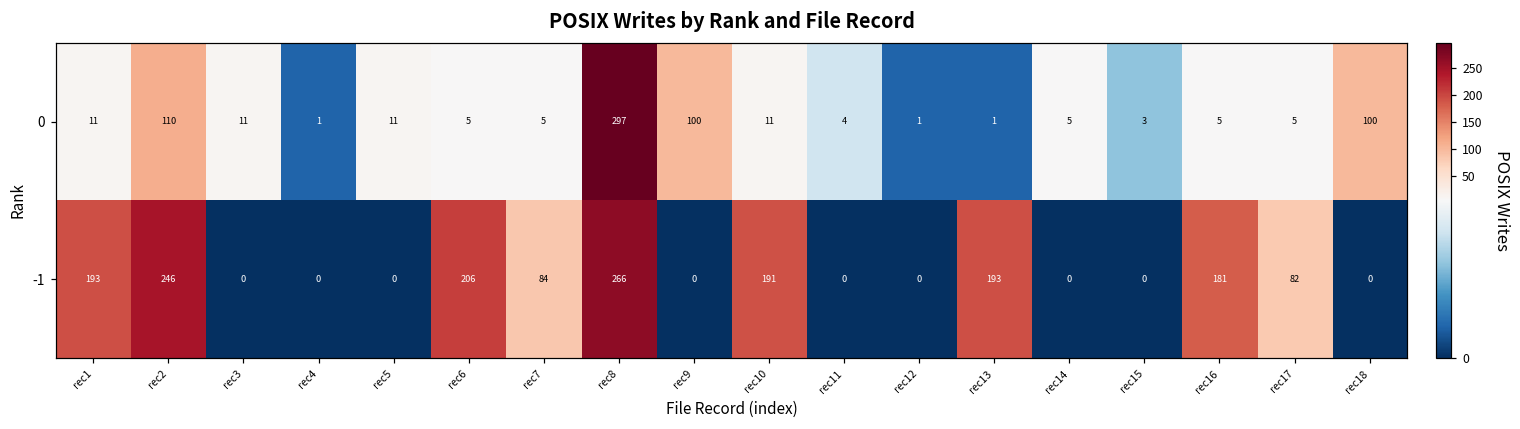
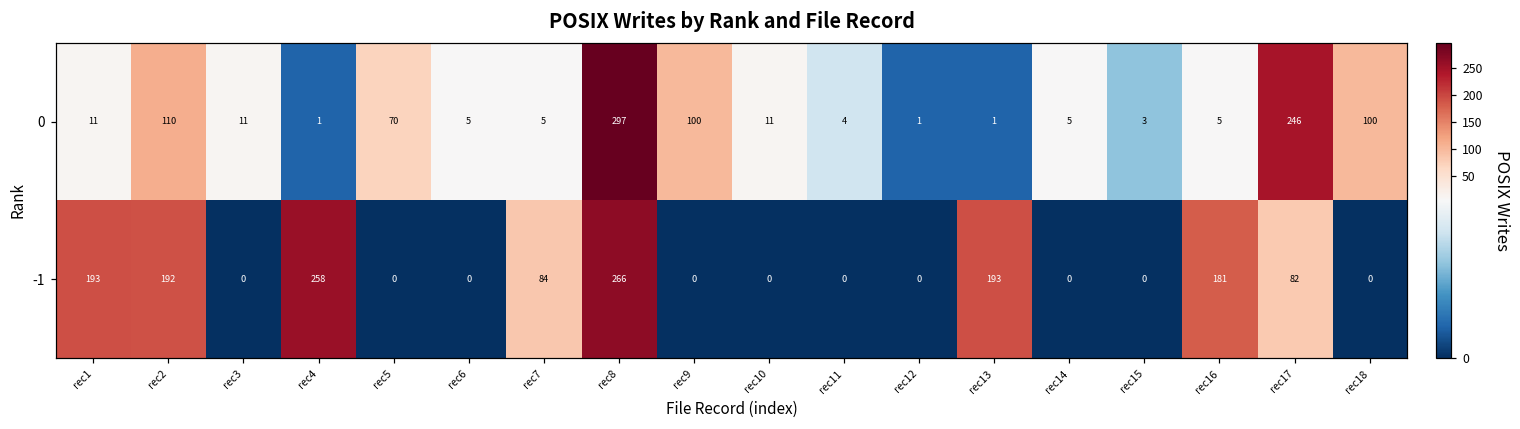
0, rec5: 11 -> 70
0, rec17: 5 -> 246
-1, rec2: 246 -> 192
-1, rec4: 0 -> 258
-1, rec6: 206 -> 0
-1, rec10: 191 -> 0
